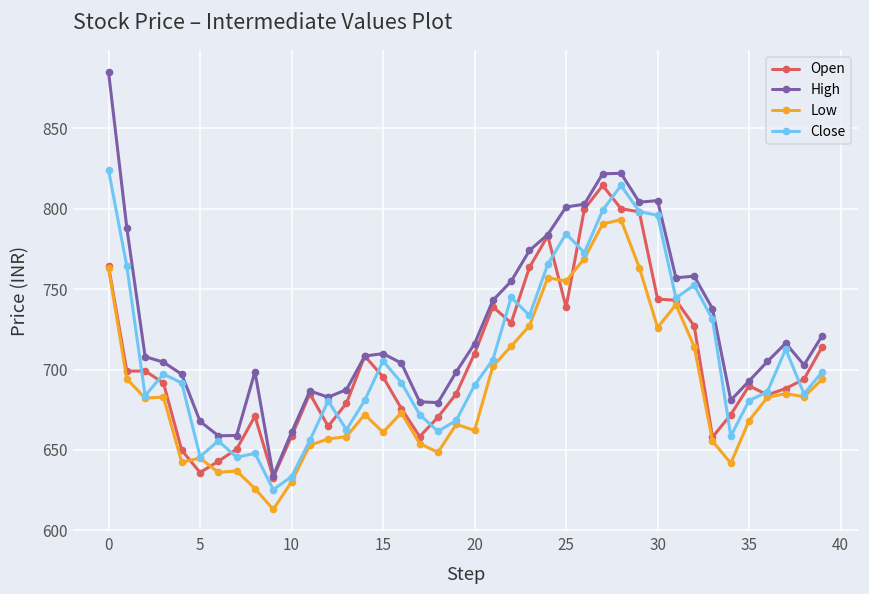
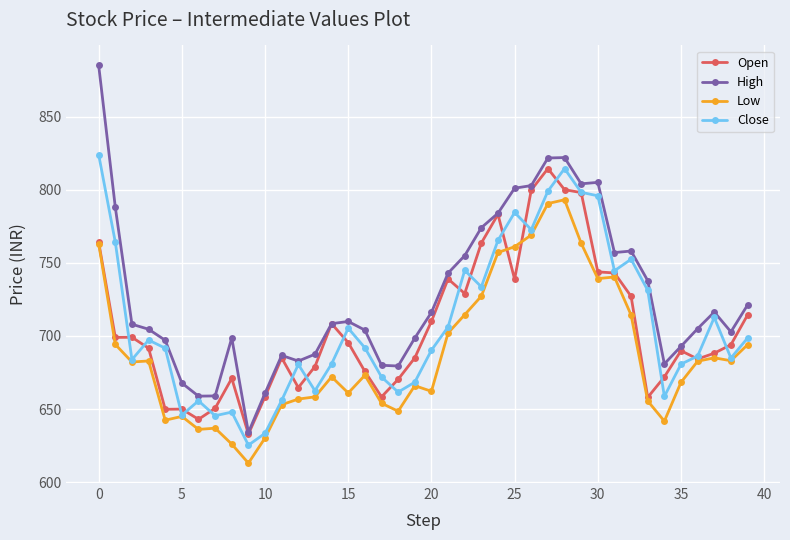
Open, 5: 636 -> 650
Low, 25: 755 -> 761
Low, 30: 726 -> 739
